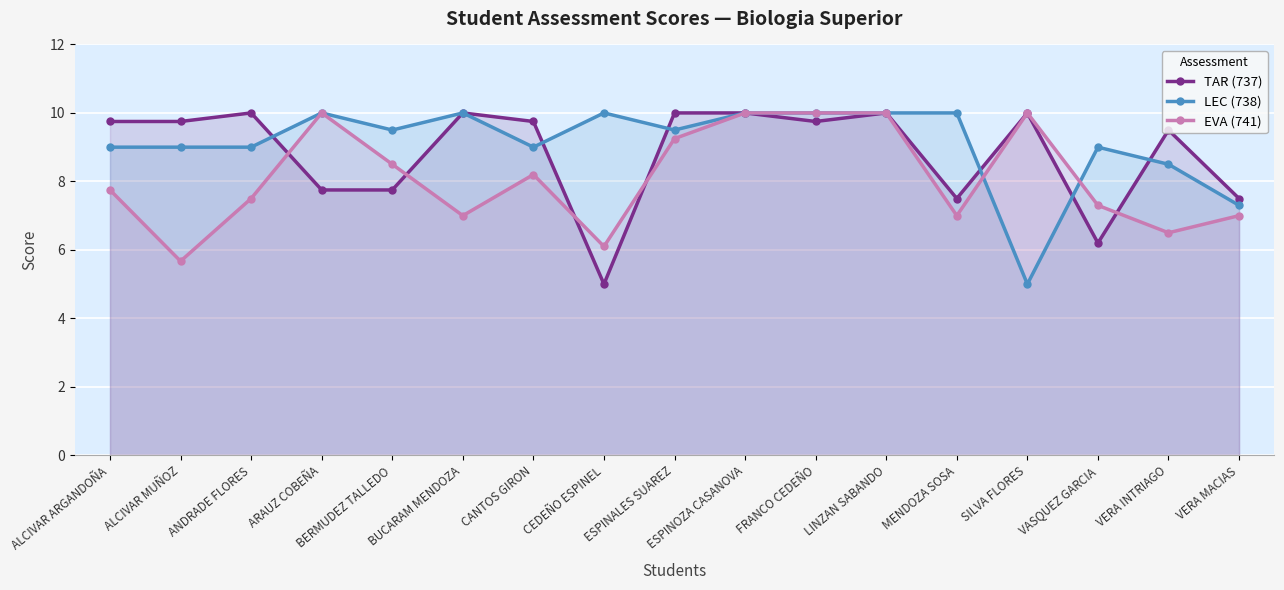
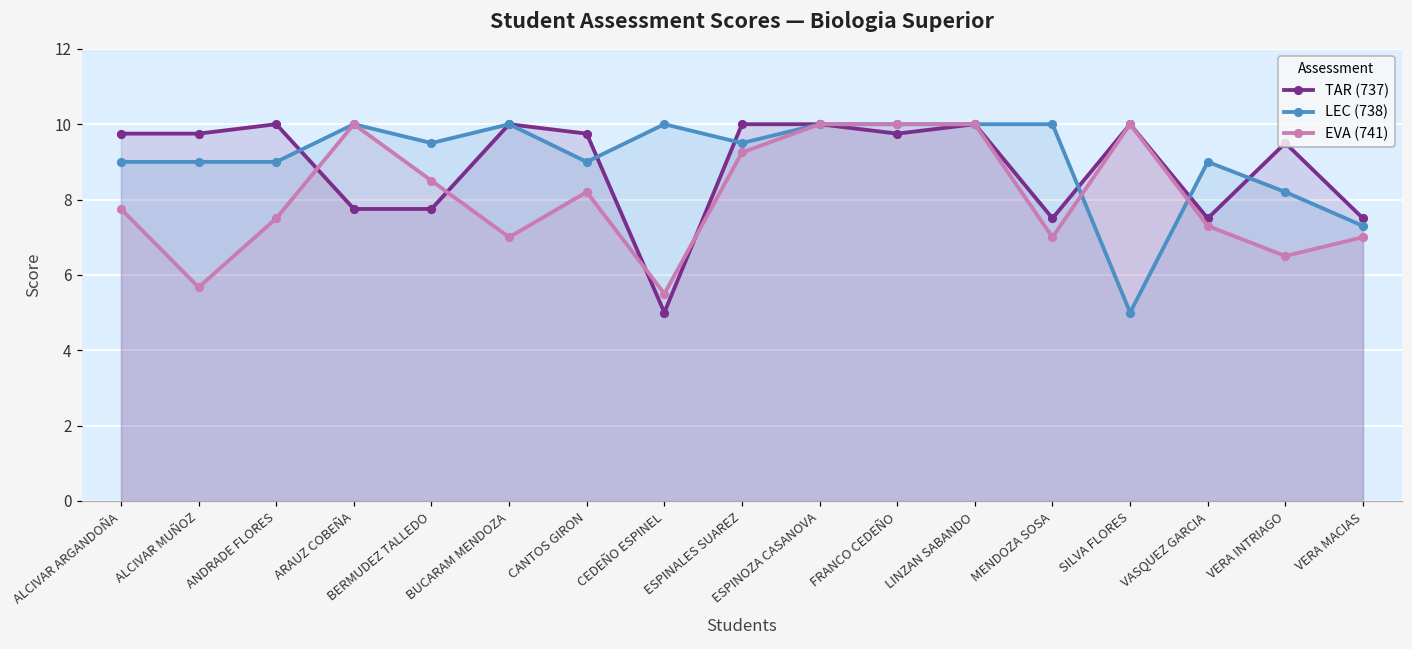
EVA (741), CEDEÑO ESPINEL: 6.1 -> 5.5
TAR (737), VASQUEZ GARCIA: 6.2 -> 7.5
LEC (738), VERA INTRIAGO: 8.5 -> 8.2
